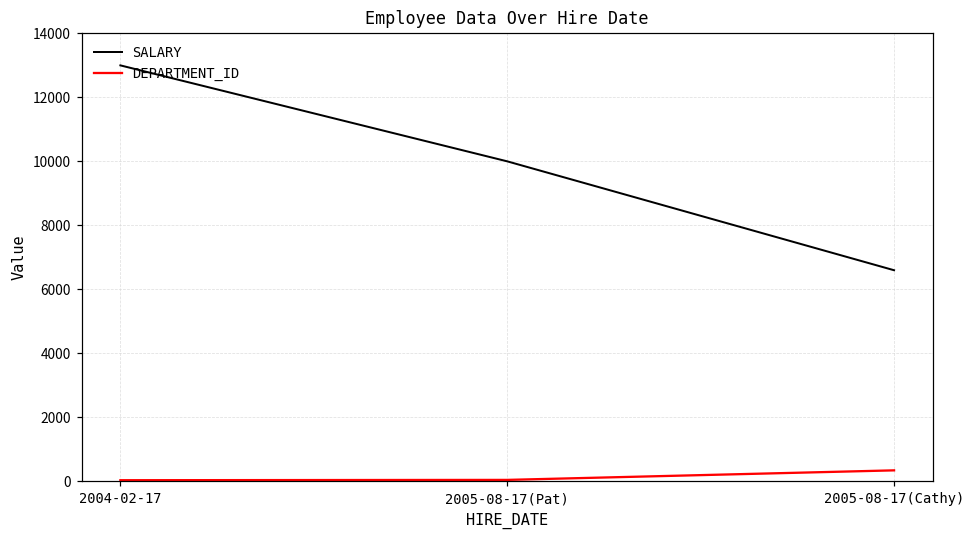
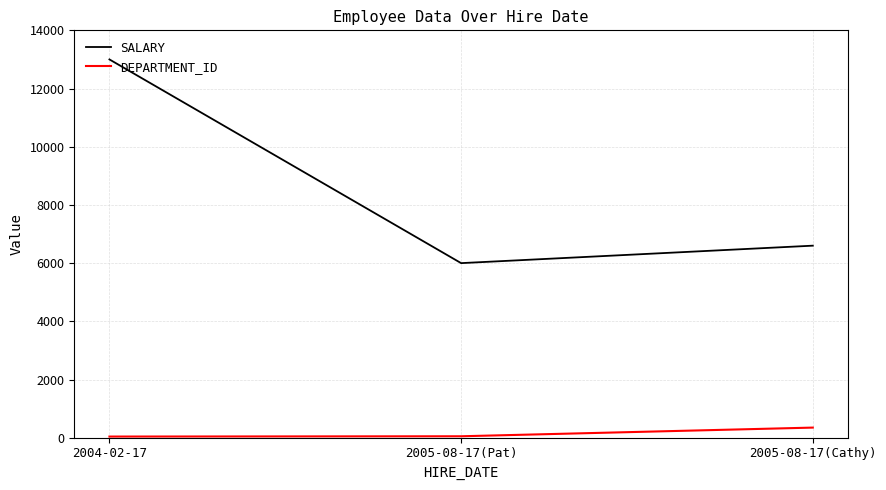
SALARY, 2005-08-17(Pat): 10000 -> 6000
